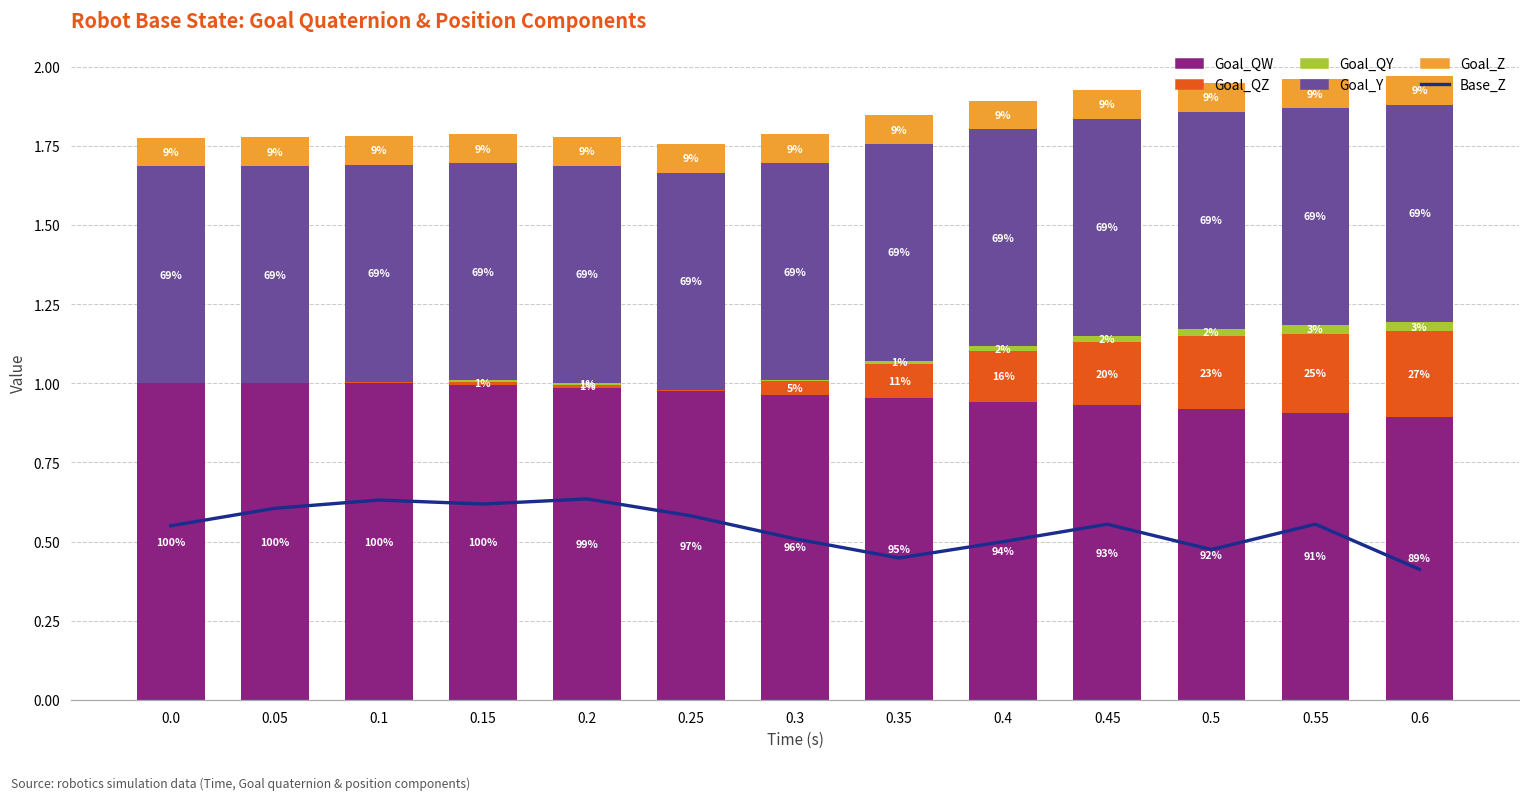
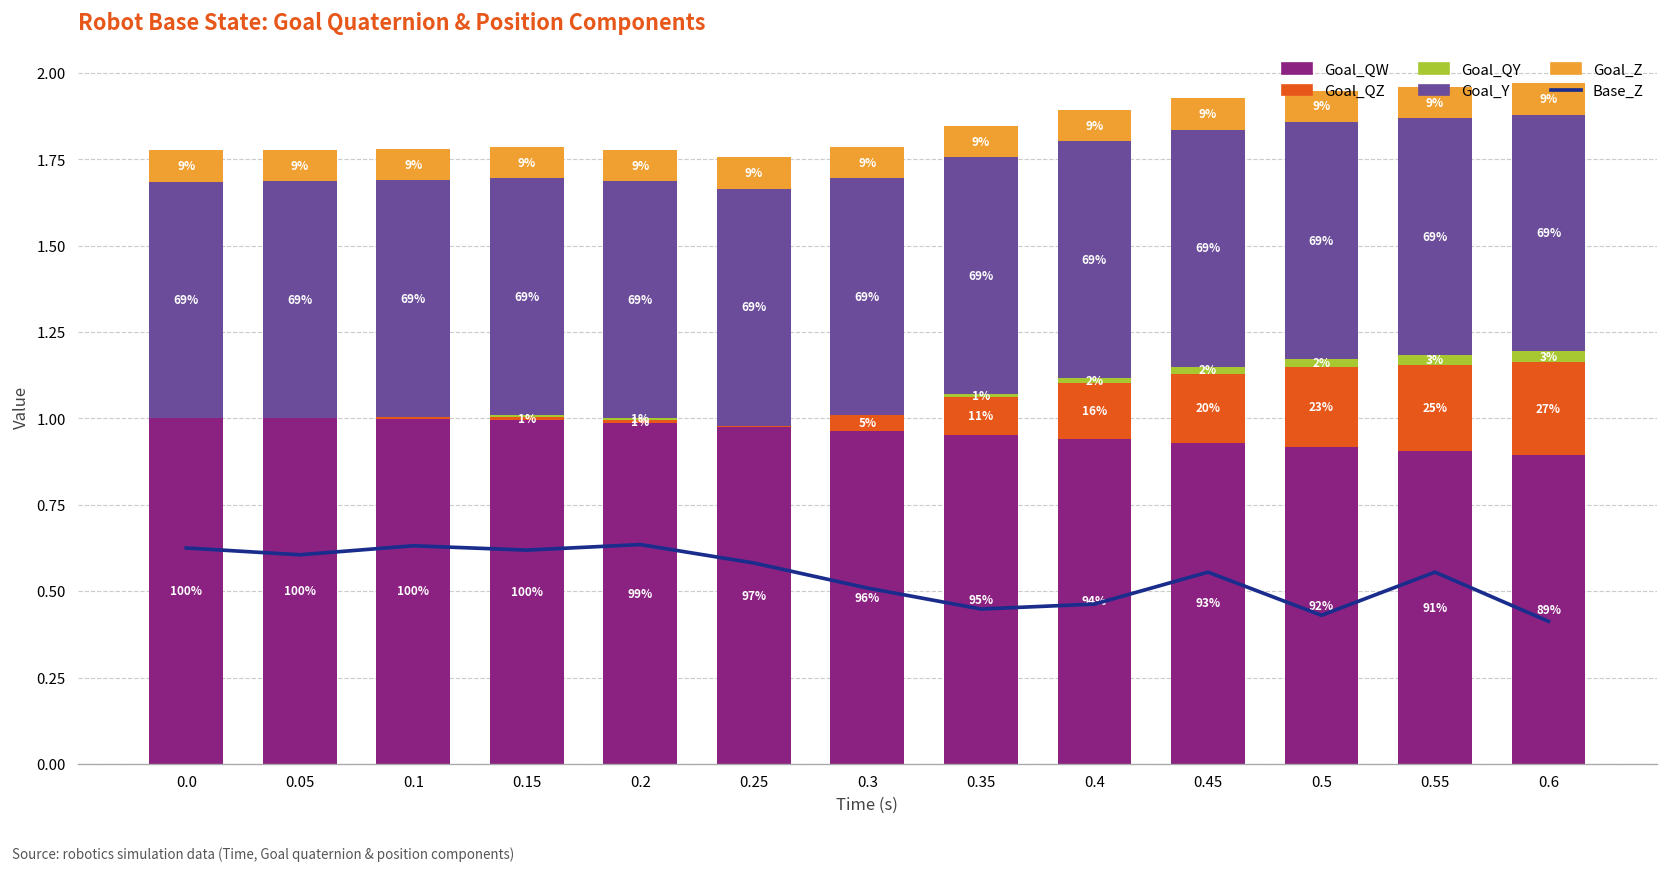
Base_Z, 0.0: 0.55 -> 0.63
Base_Z, 0.4: 0.50 -> 0.46
Base_Z, 0.5: 0.48 -> 0.43
